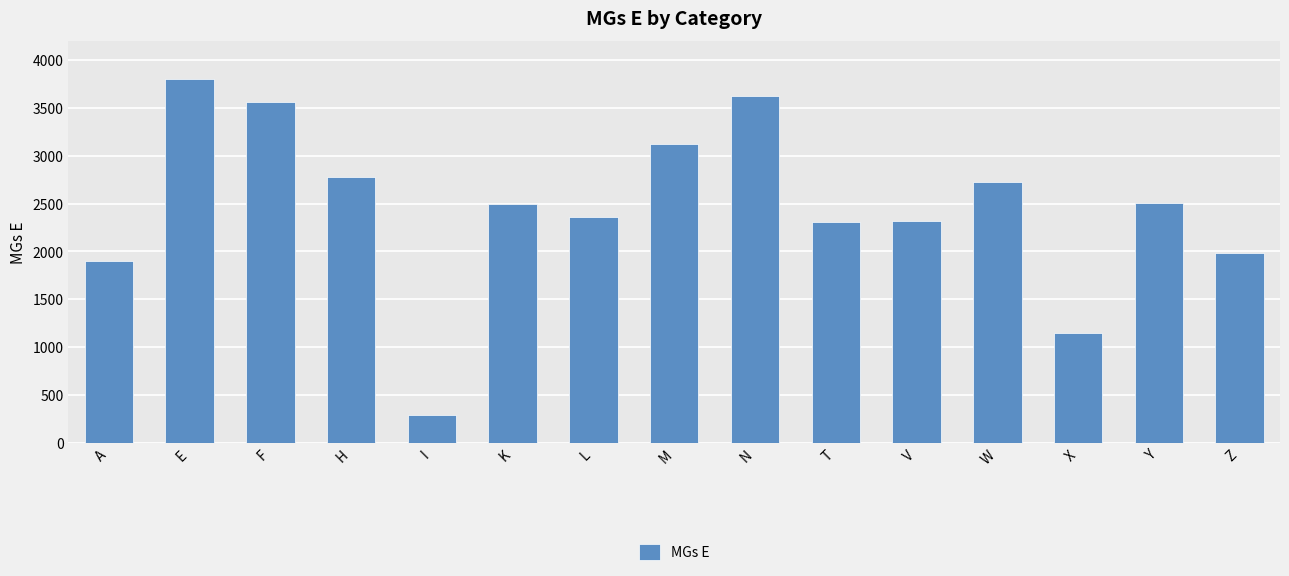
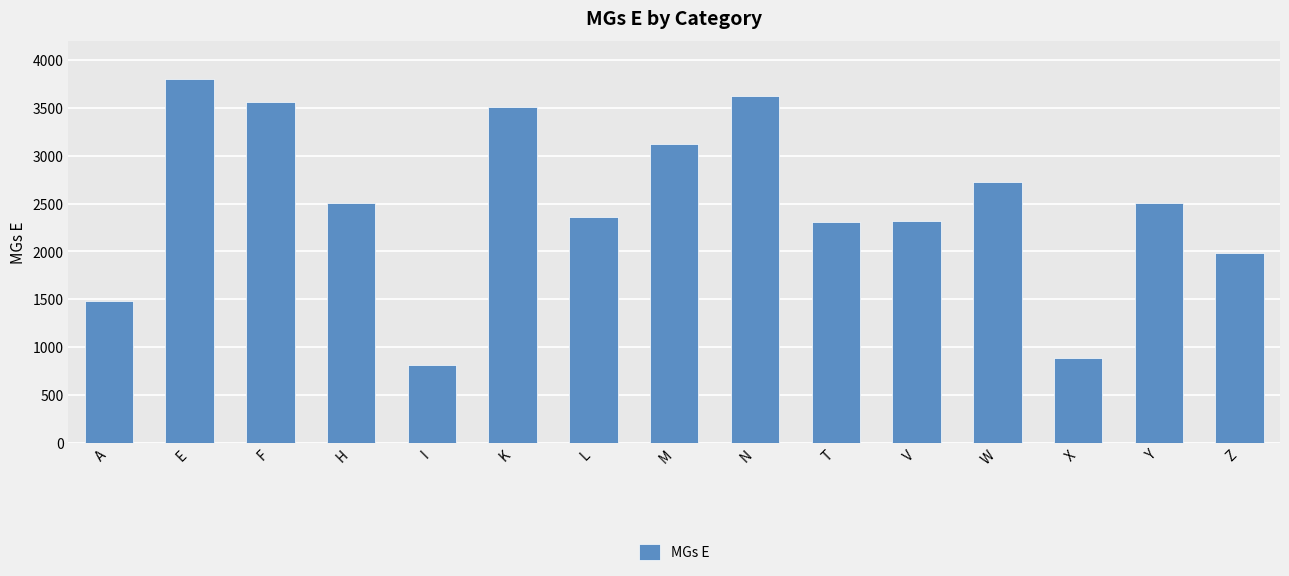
A: 1900 -> 1500
H: 2800 -> 2500
I: 300 -> 800
K: 2500 -> 3500
X: 1100 -> 900
